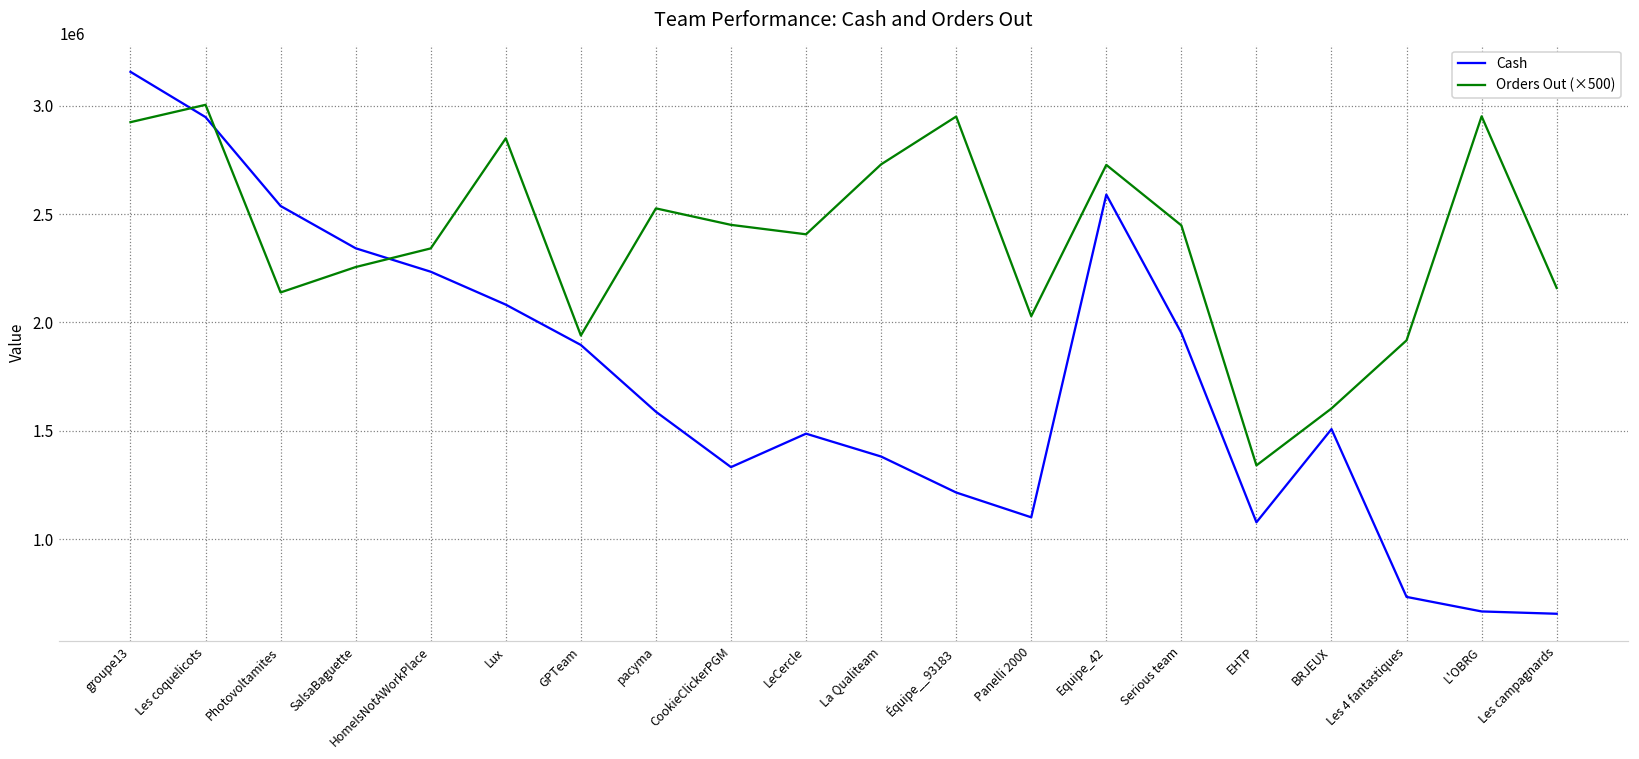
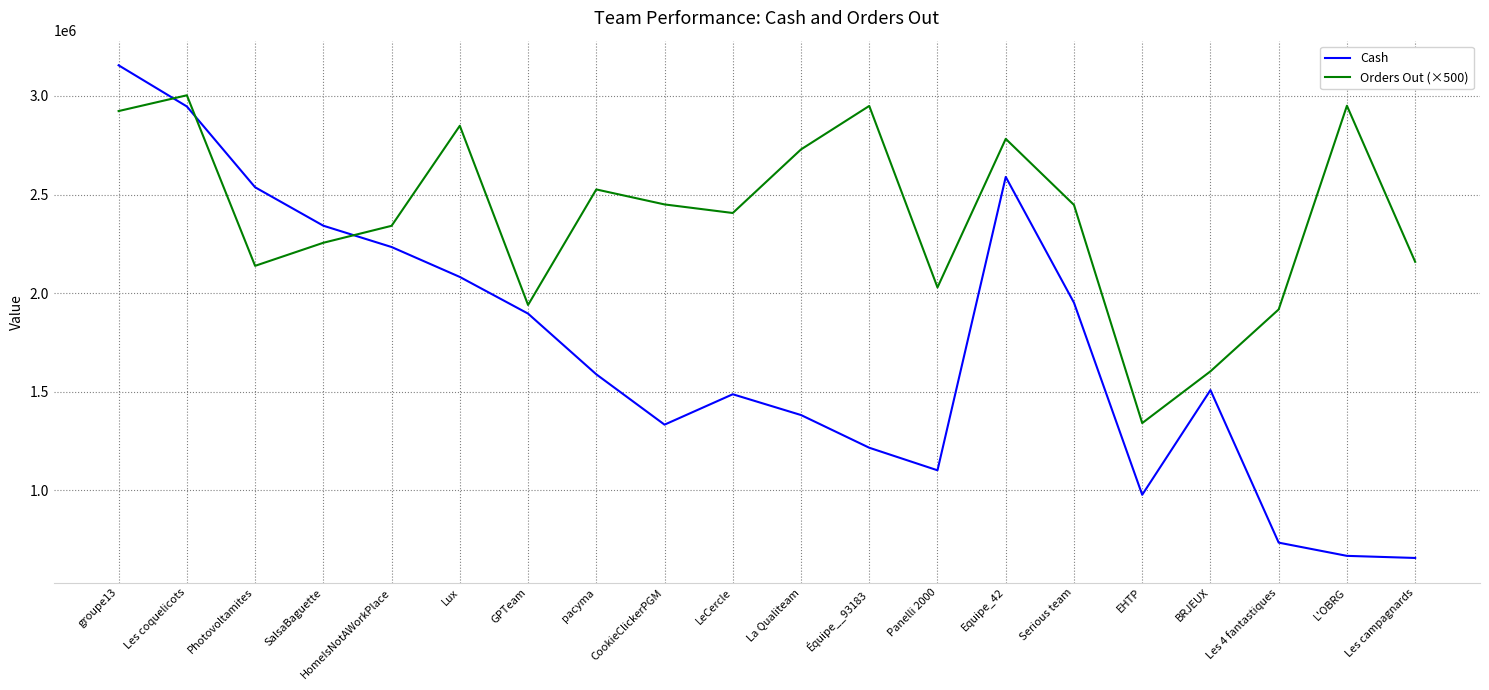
Orders Out (×500), Equipe_42: 2730000 -> 2780000
Cash, EHTP: 1080000 -> 980000
